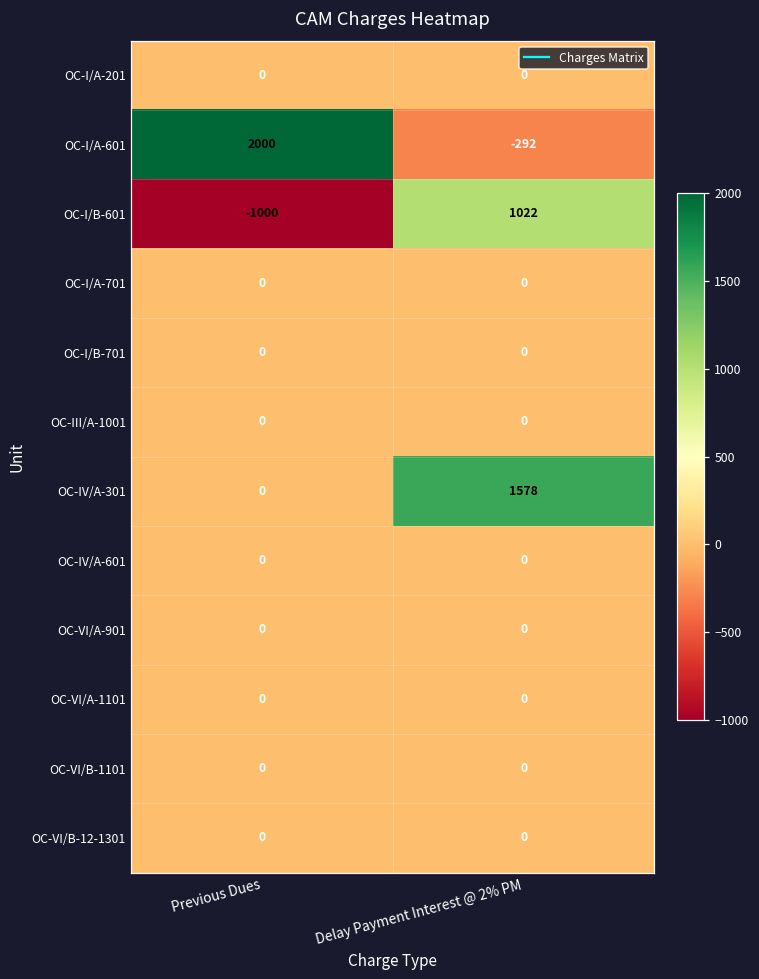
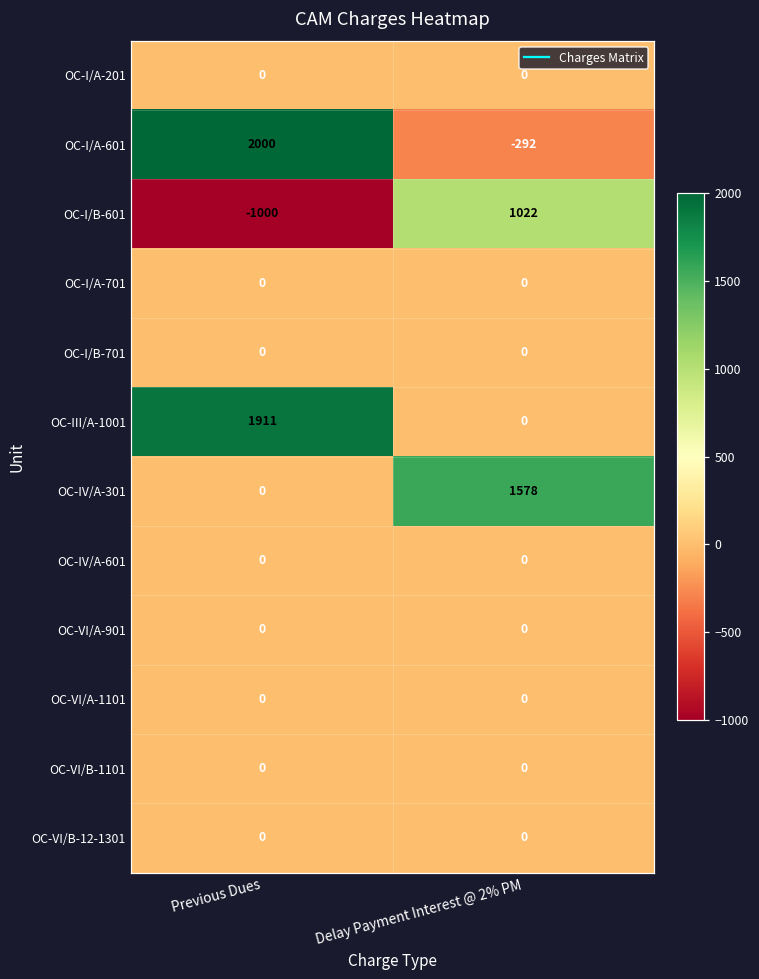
OC-III/A-1001, Previous Dues: 0 -> 1911
